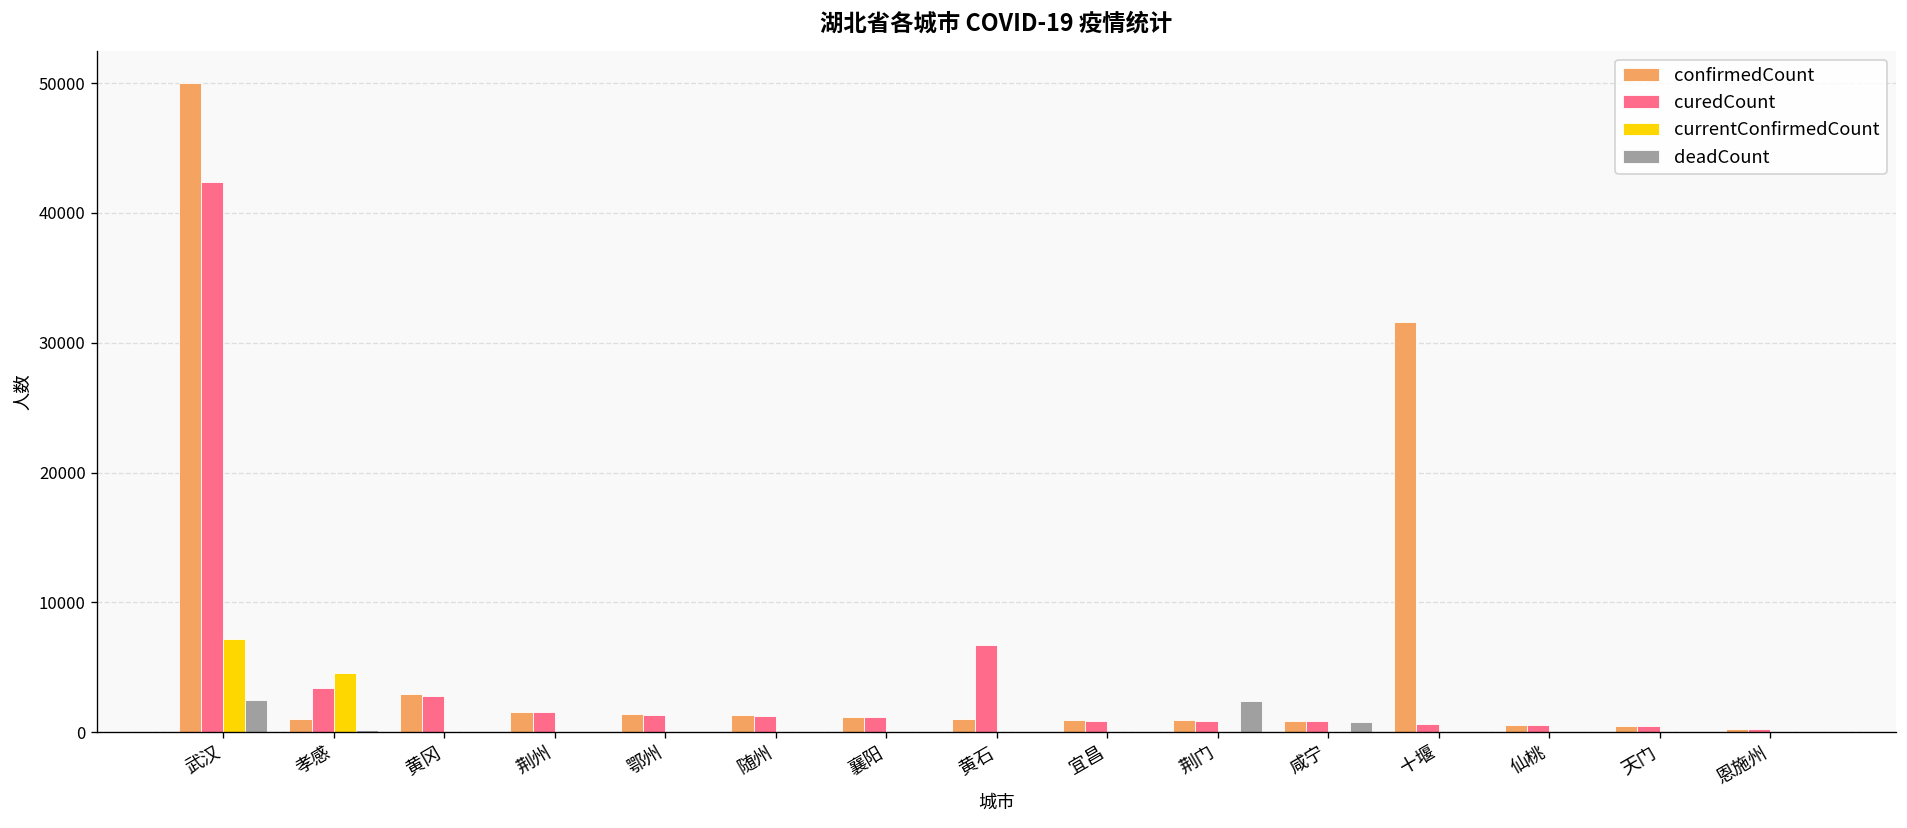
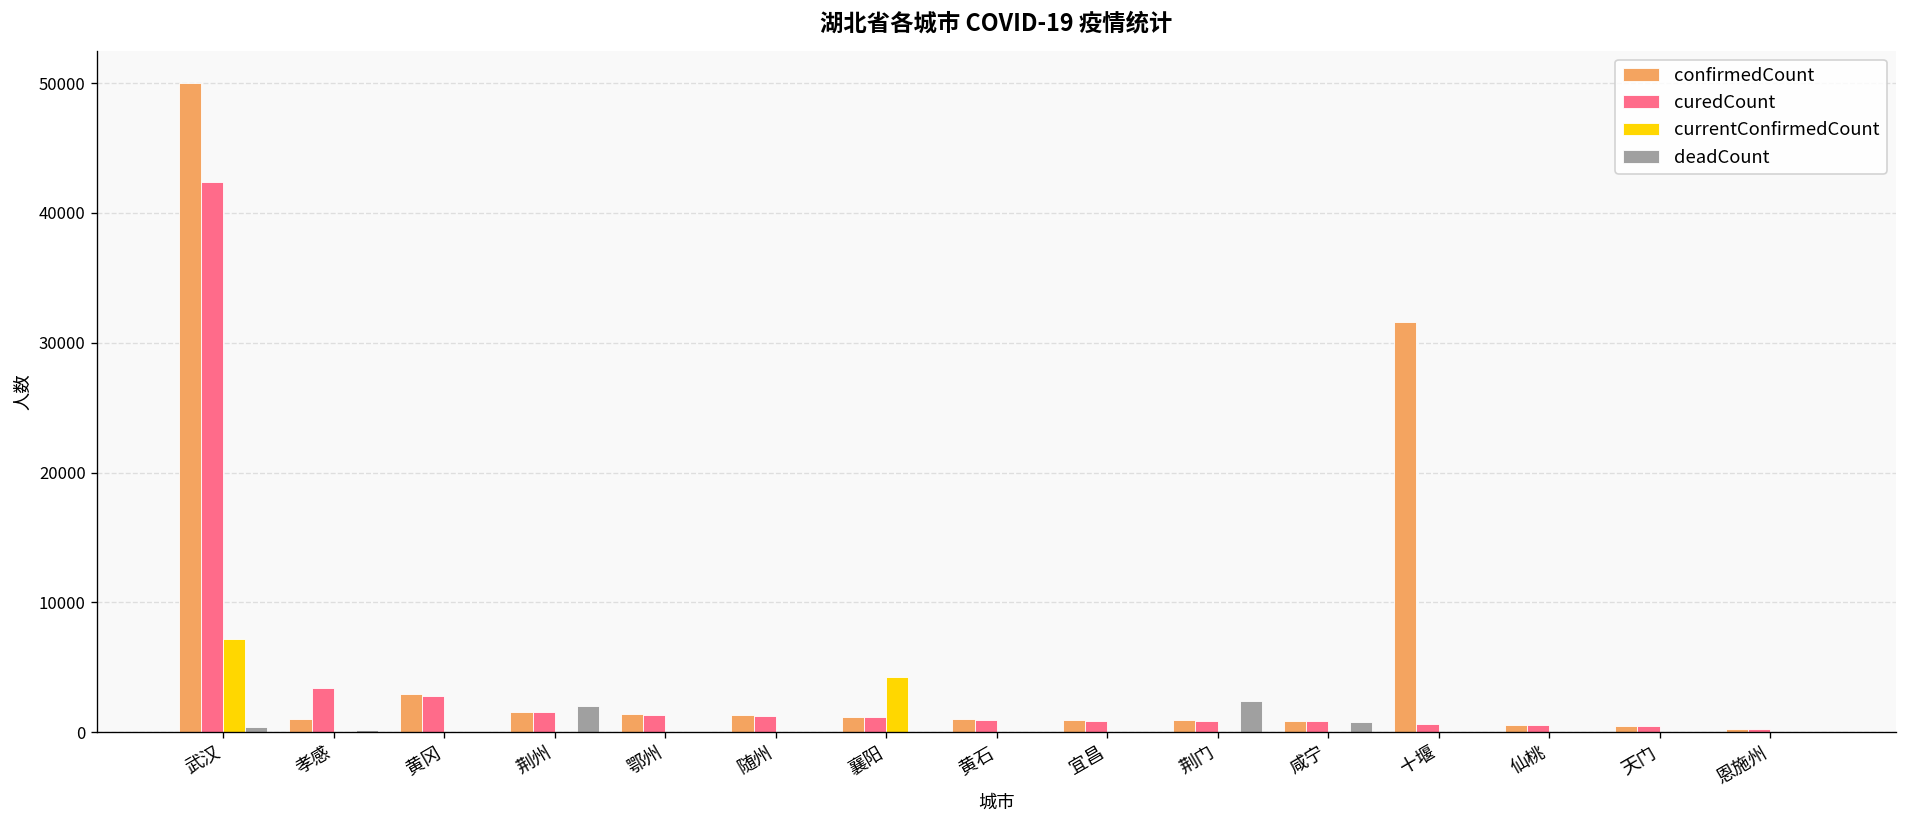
deadCount, 武汉: 2500 -> 400
currentConfirmedCount, 孝感: 4500 -> 0
deadCount, 荆州: 100 -> 2000
currentConfirmedCount, 襄阳: 0 -> 4300
curedCount, 黄石: 6700 -> 1000
